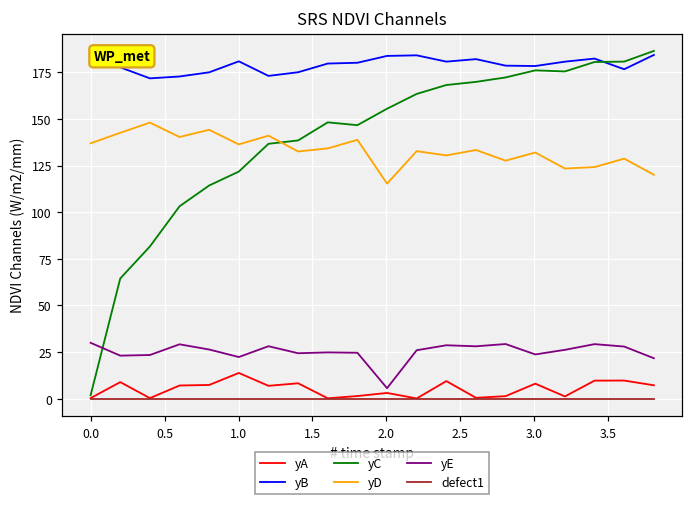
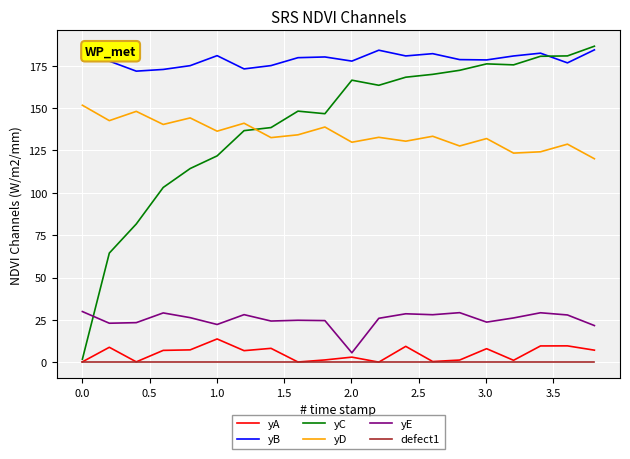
yD, 0.0: 137 -> 152
yB, 2.0: 184 -> 178
yC, 2.0: 155 -> 166
yD, 2.0: 115 -> 130
